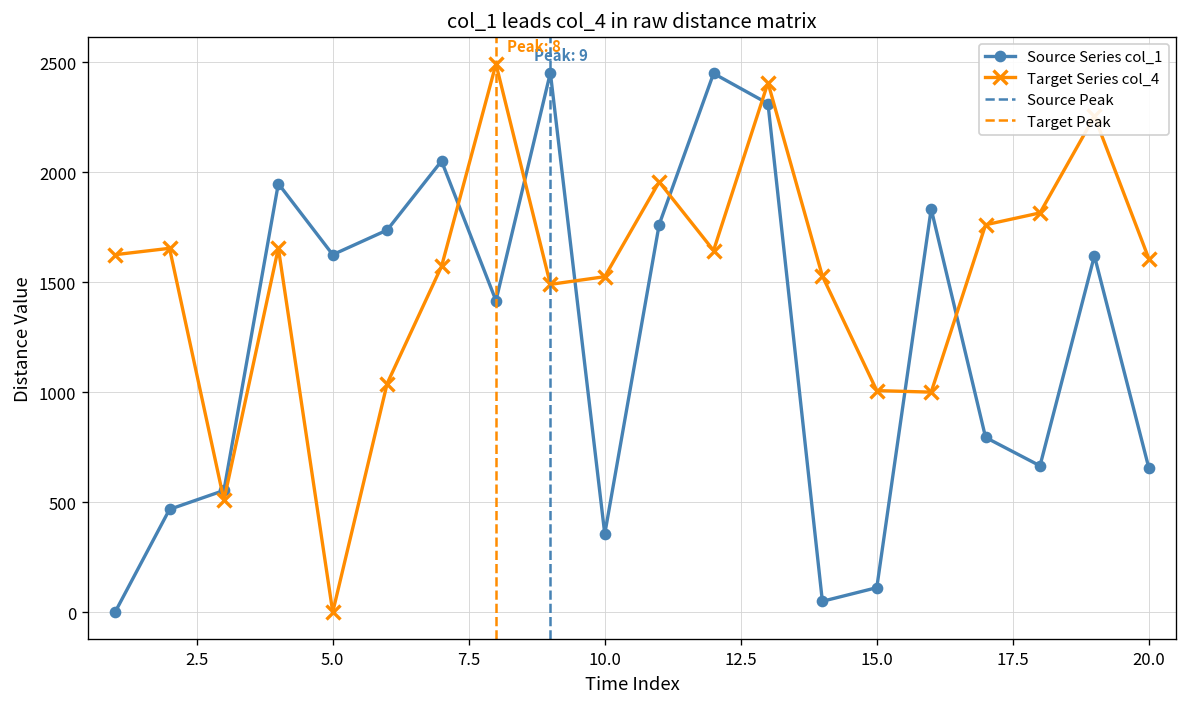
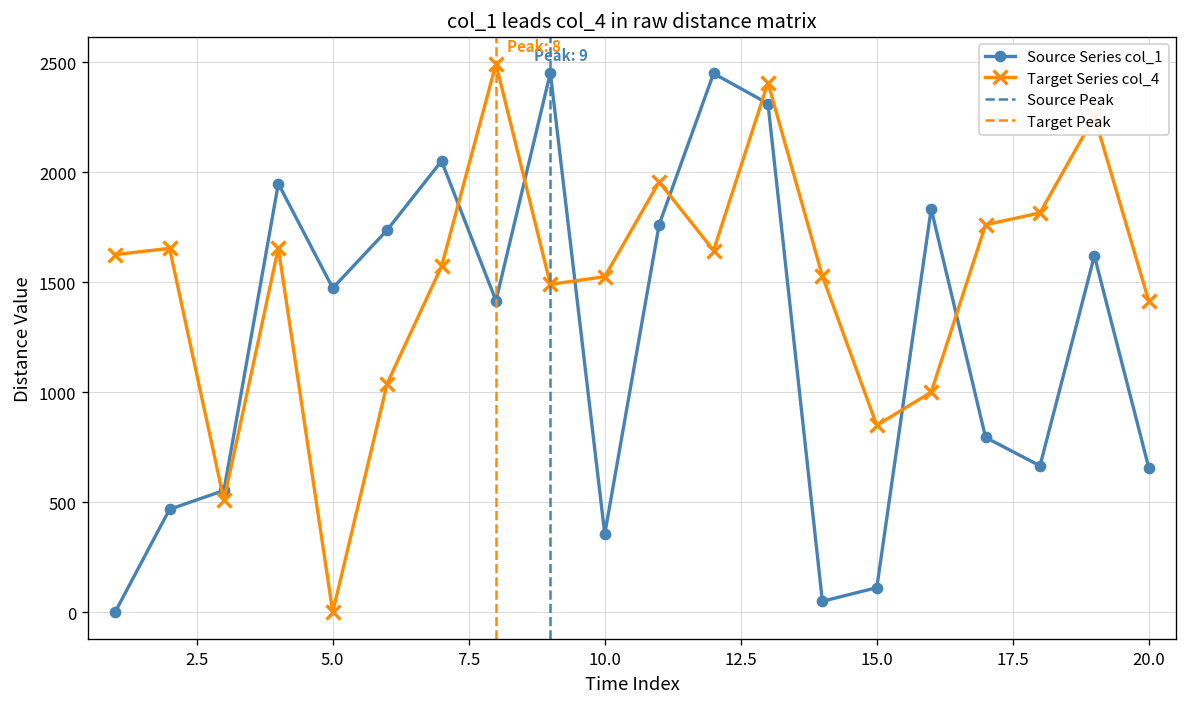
Source Series col_1, 5.0: 1630 -> 1470
Target Series col_4, 15.0: 1010 -> 850
Target Series col_4, 20.0: 1610 -> 1410
